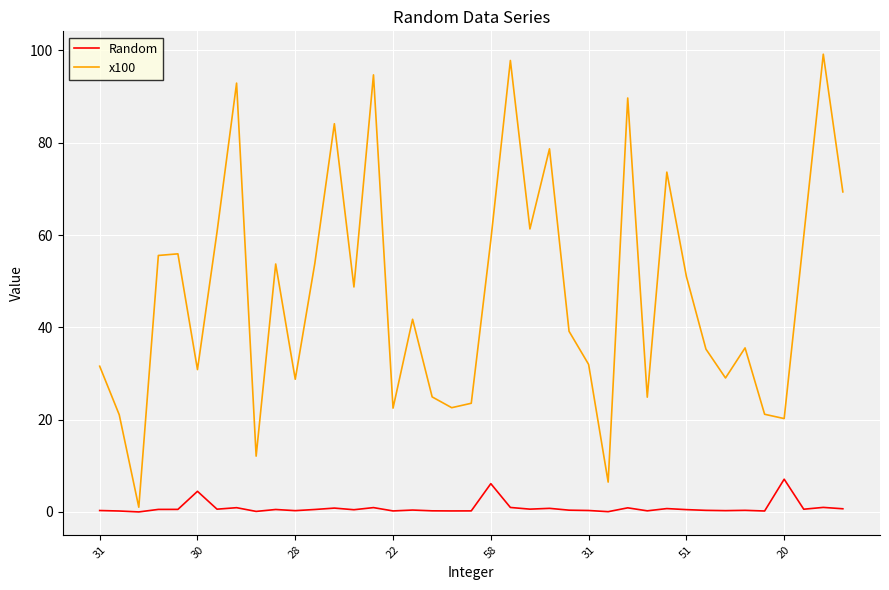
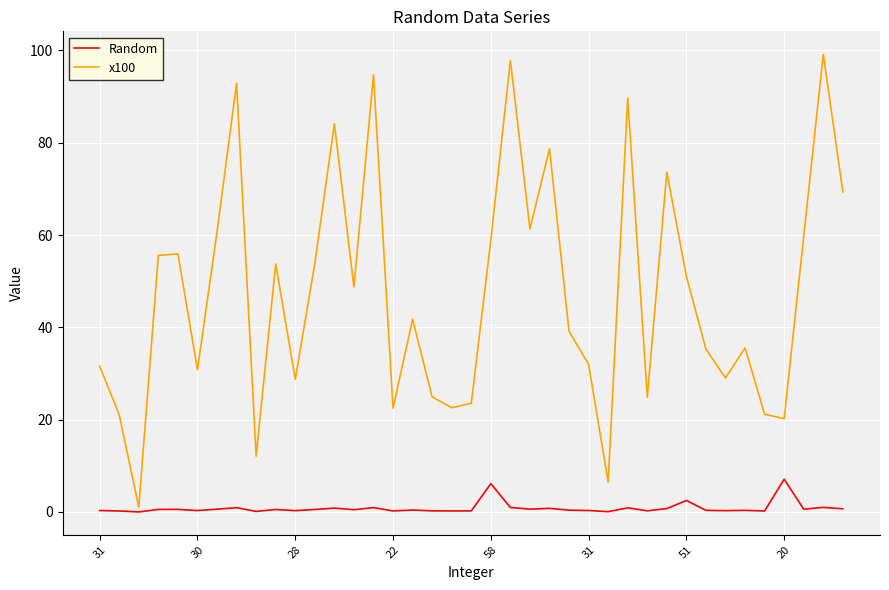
Random, 30: 4 -> 0
Random, 51: 1 -> 2
